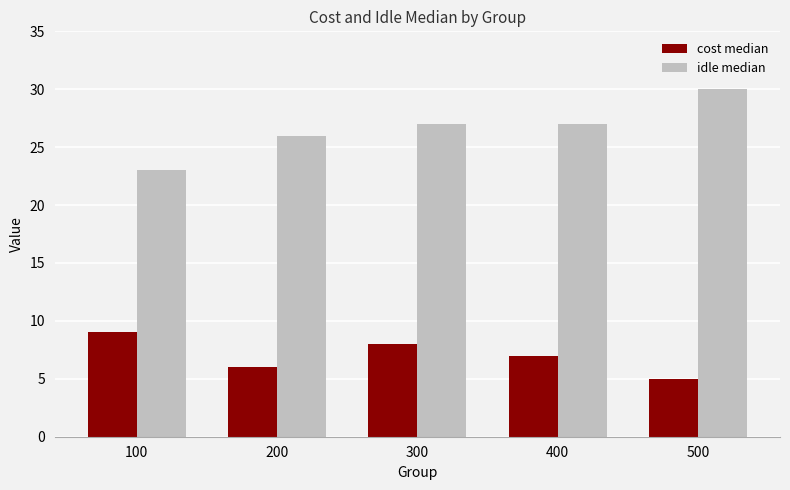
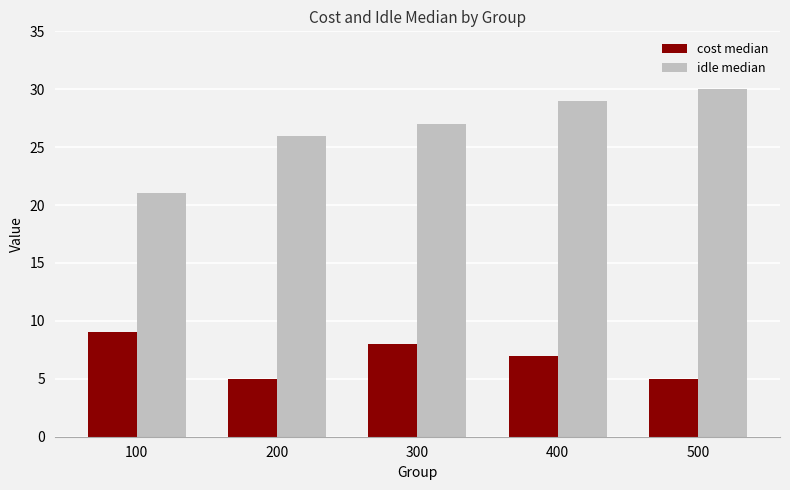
idle median, 100: 23 -> 21
cost median, 200: 6 -> 5
idle median, 400: 27 -> 29
